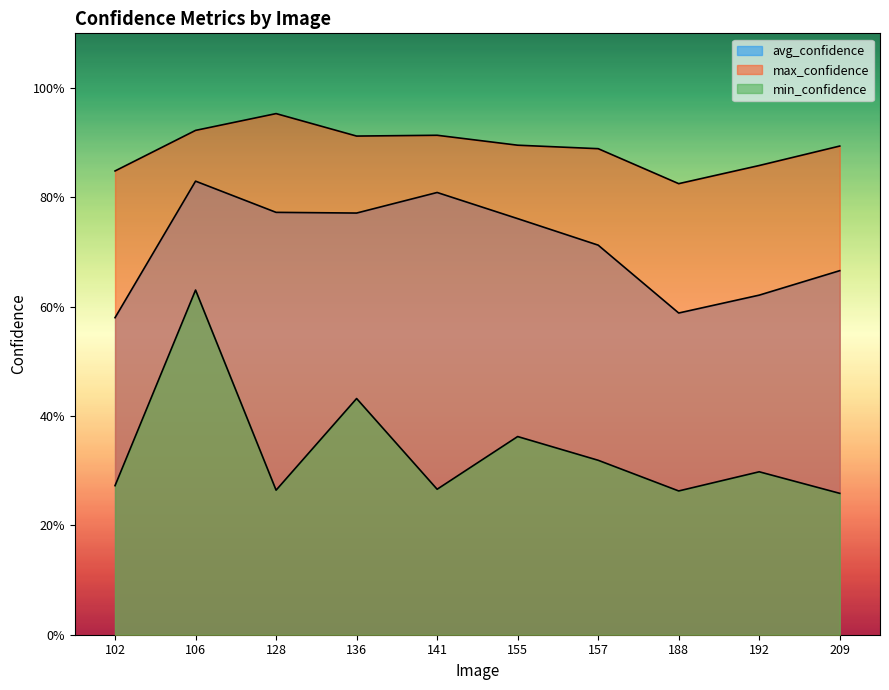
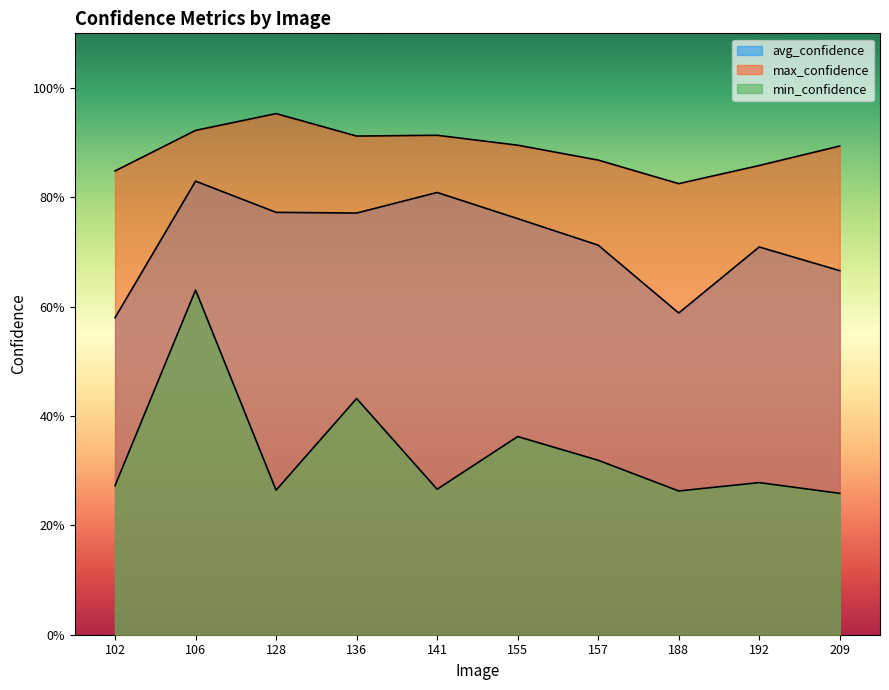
max_confidence, 157: 89% -> 87%
avg_confidence, 192: 62% -> 71%
min_confidence, 192: 30% -> 28%
